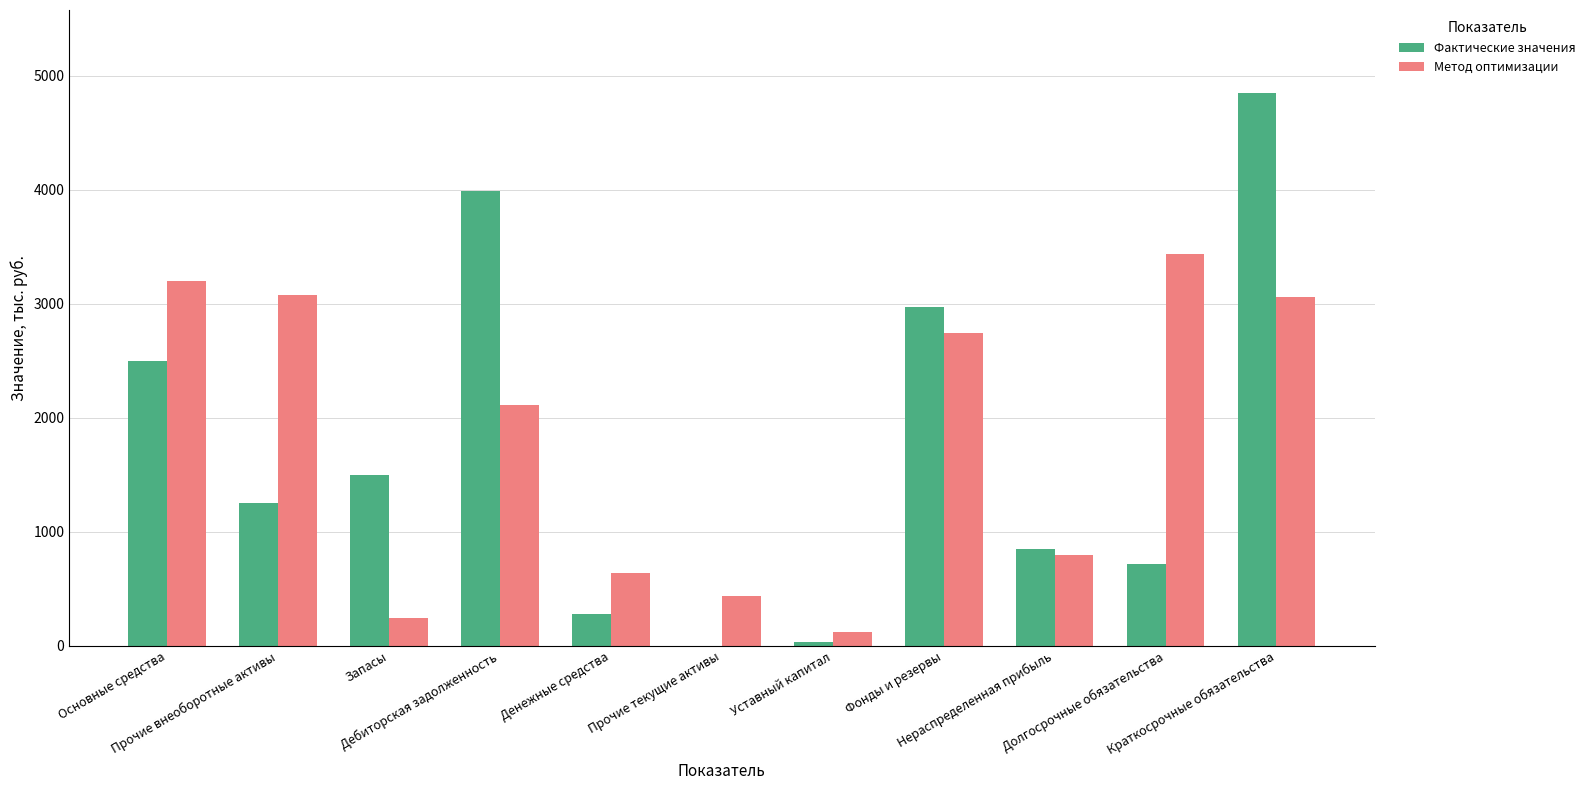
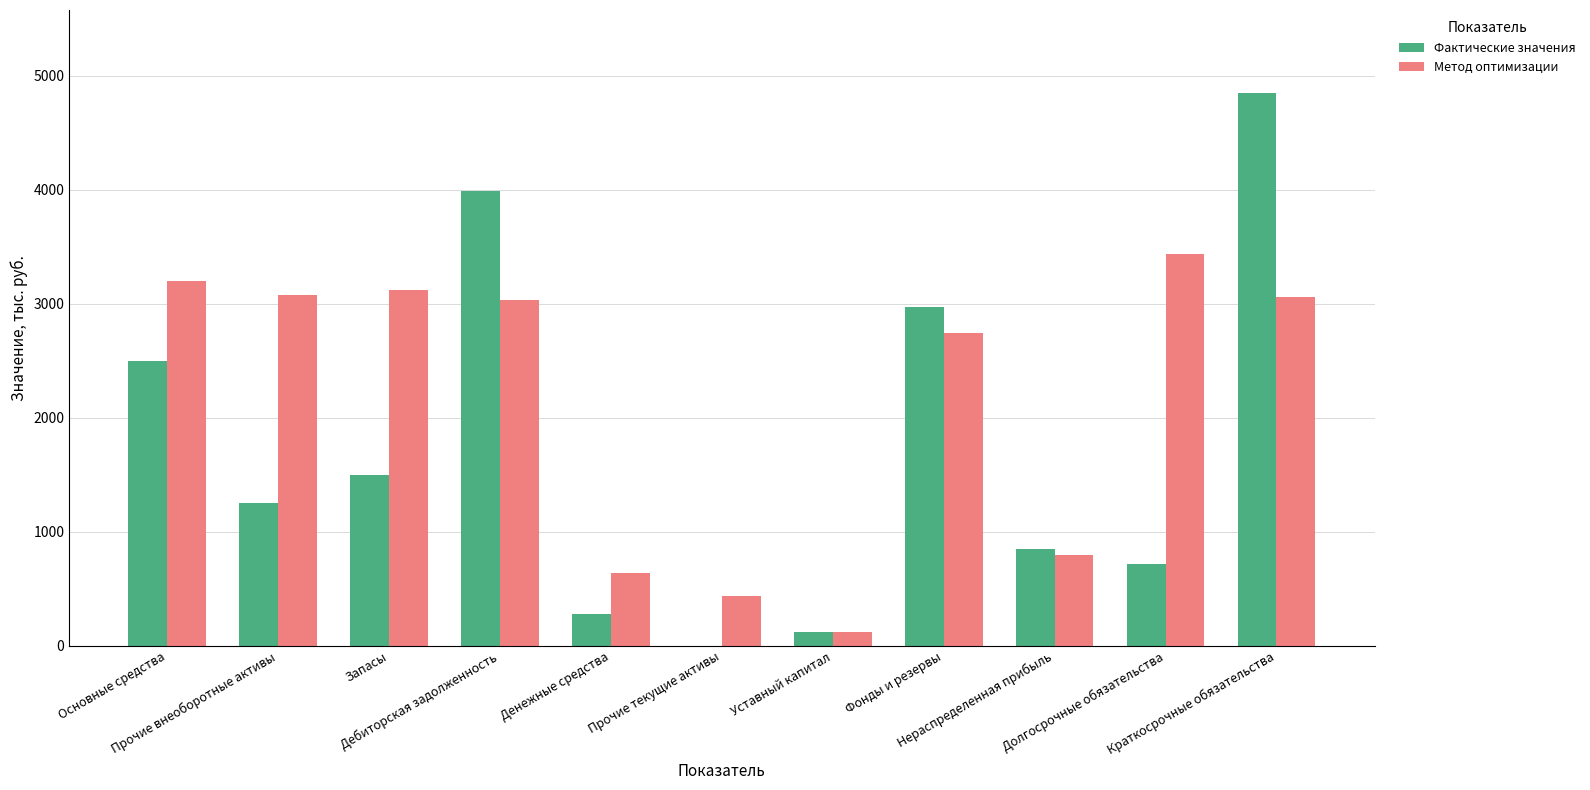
Метод оптимизации, Запасы: 240 -> 3130
Метод оптимизации, Дебиторская задолженность: 2110 -> 3030
Фактические значения, Уставный капитал: 40 -> 120
